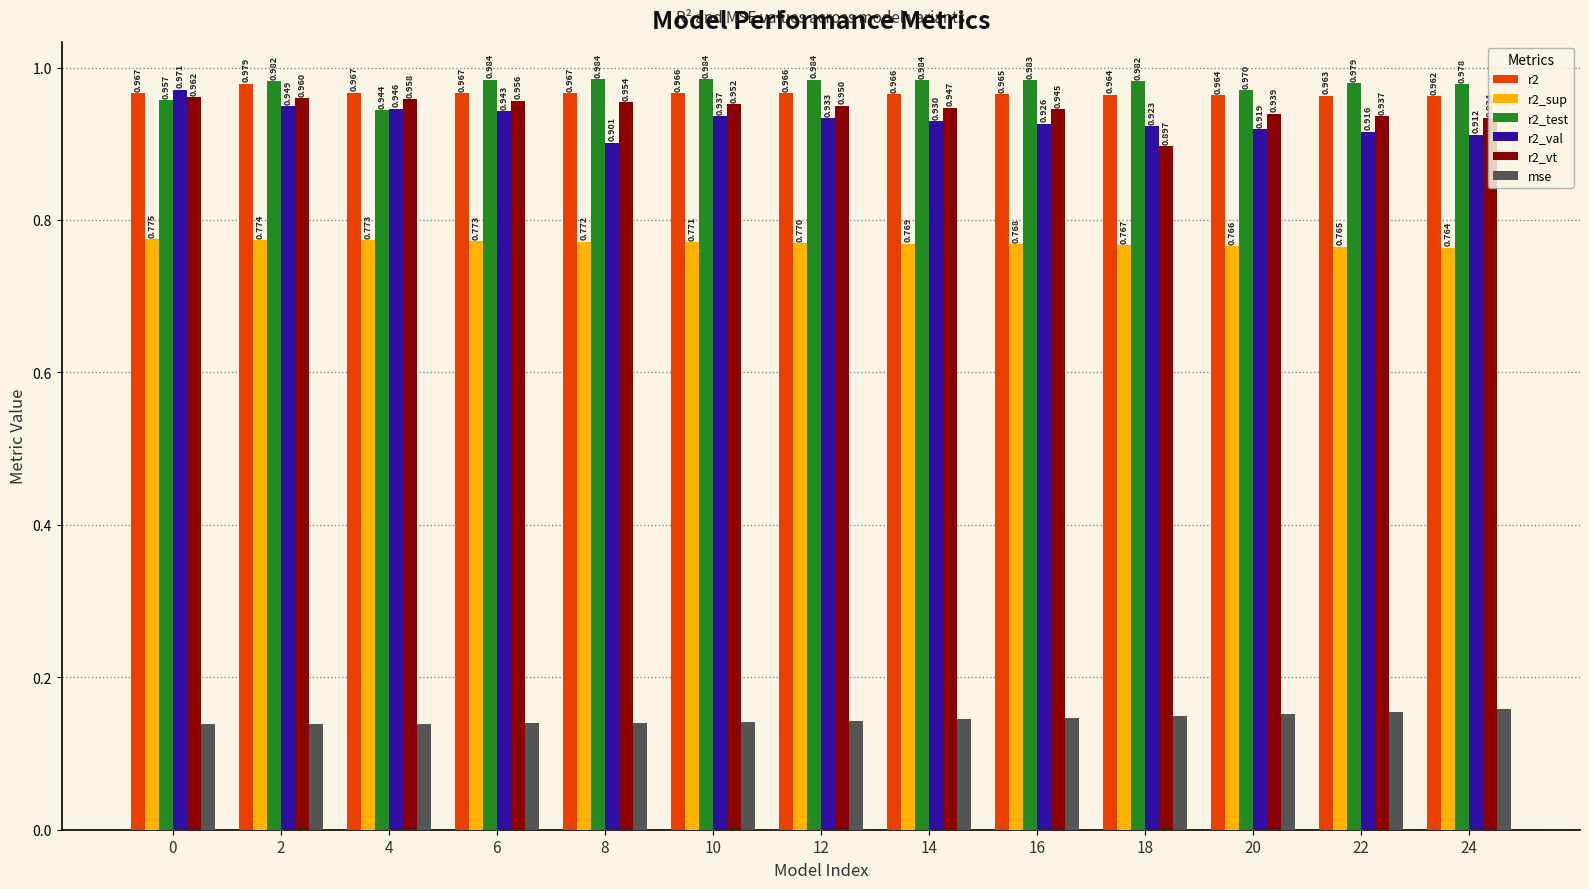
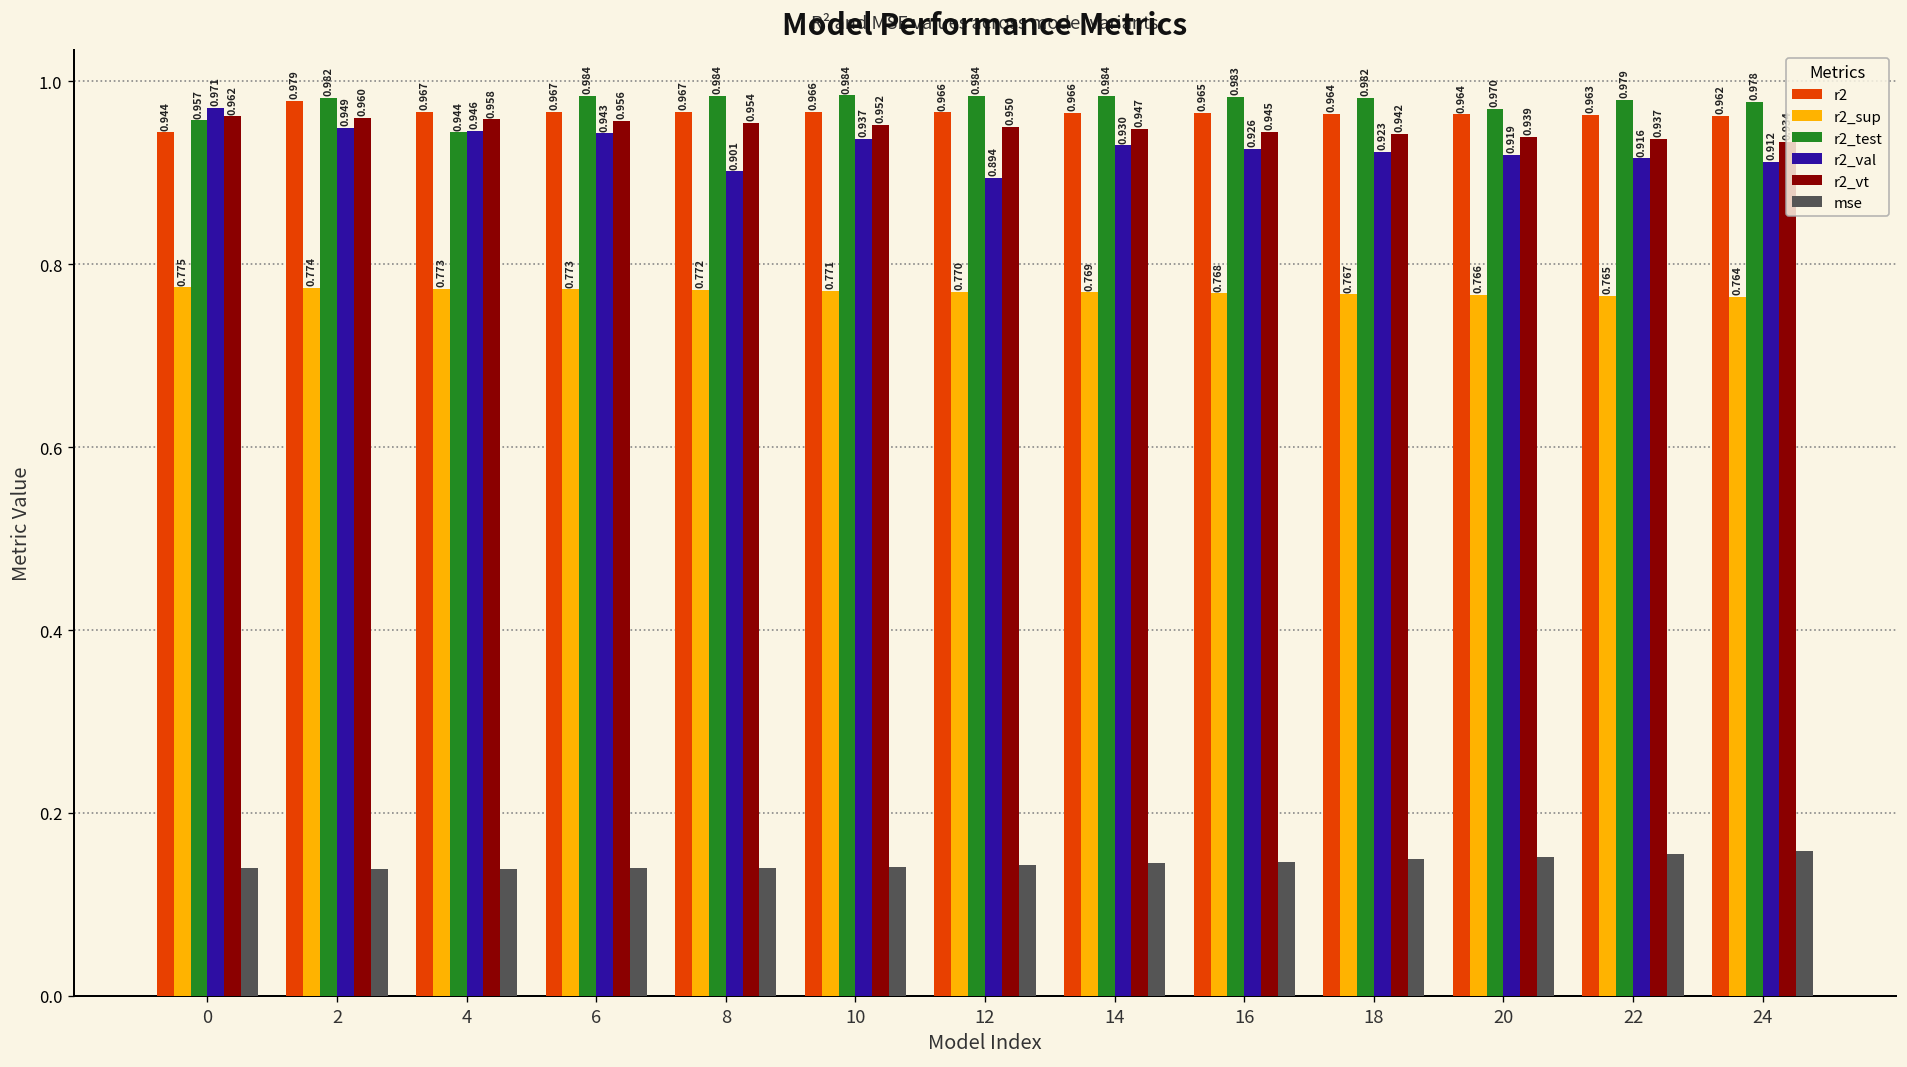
r2, 0: 0.967 -> 0.944
r2_val, 12: 0.933 -> 0.894
r2_vt, 18: 0.897 -> 0.942
